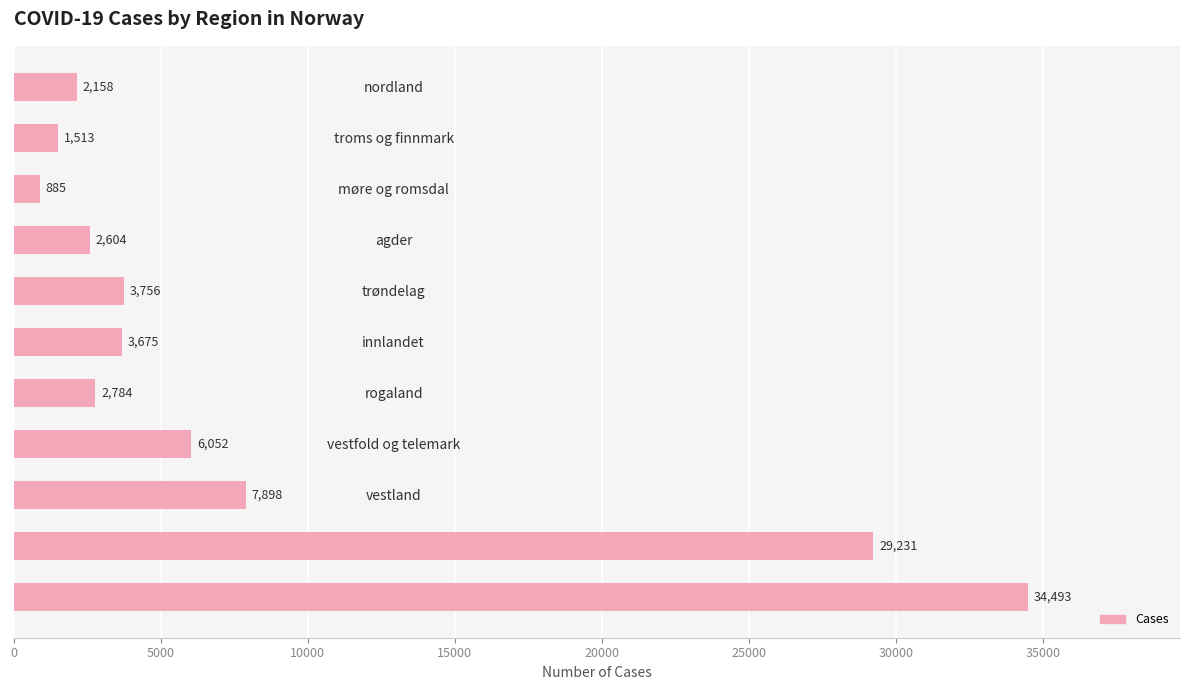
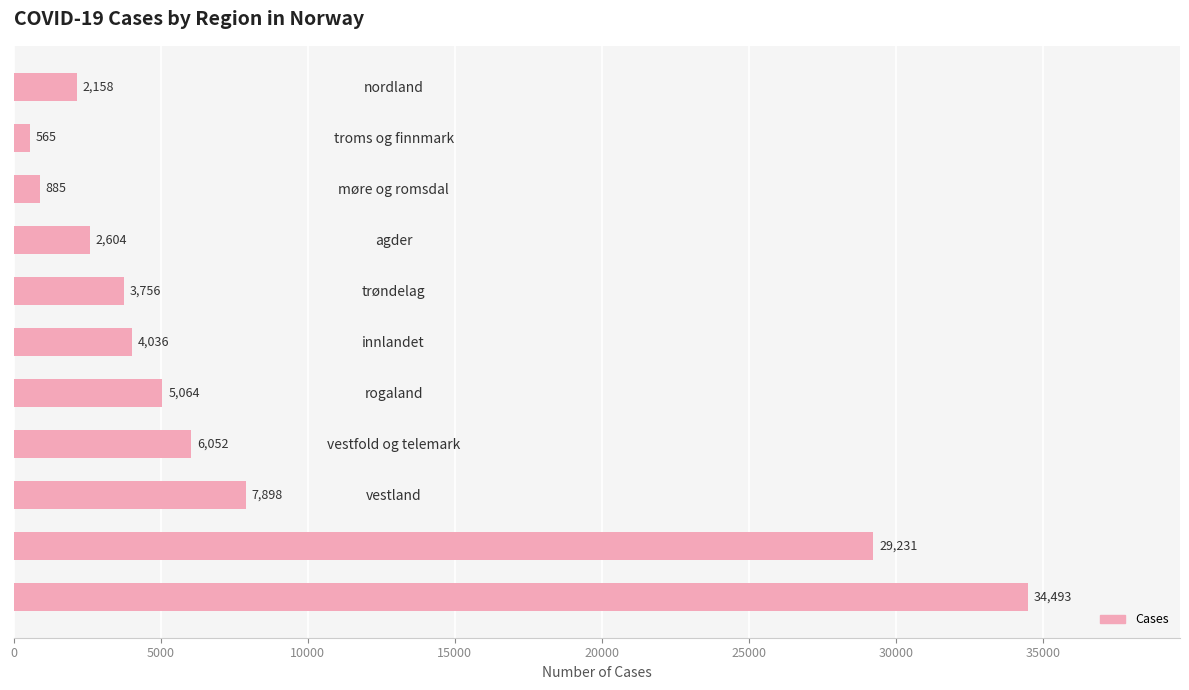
troms og finnmark: 1,513 -> 565
innlandet: 3,675 -> 4,036
rogaland: 2,784 -> 5,064
